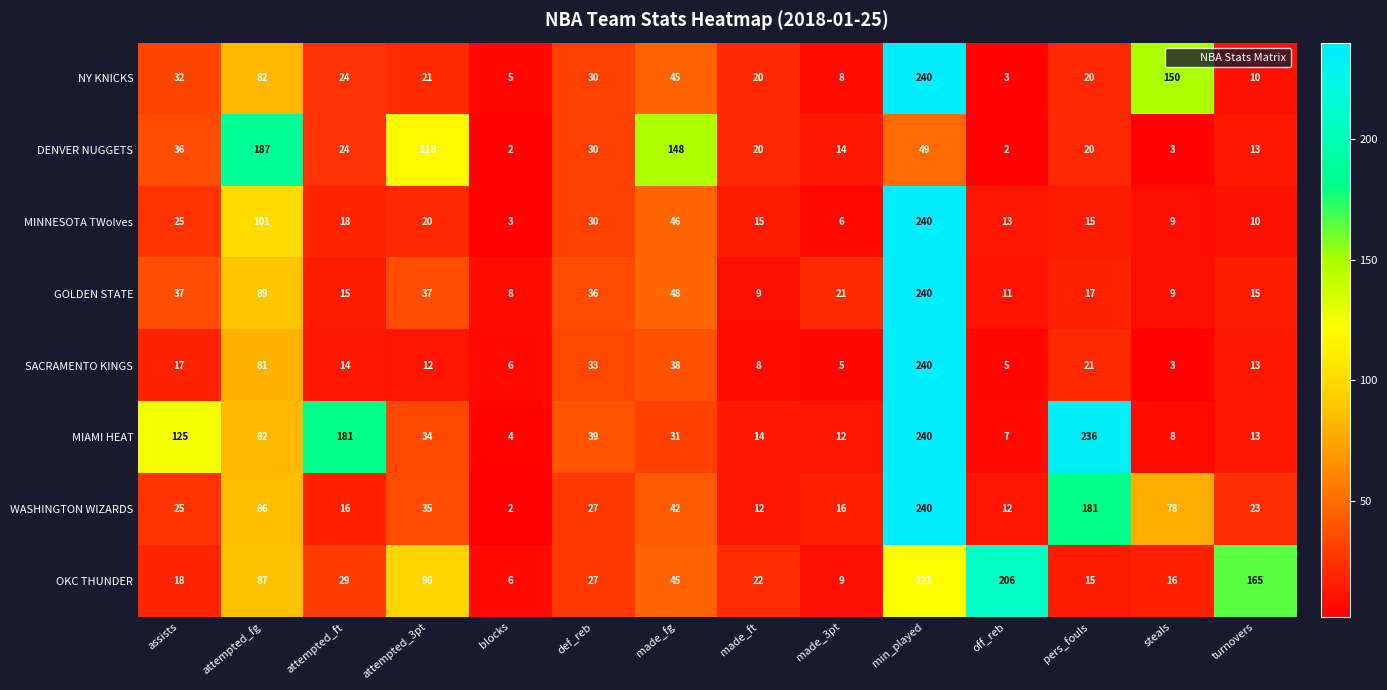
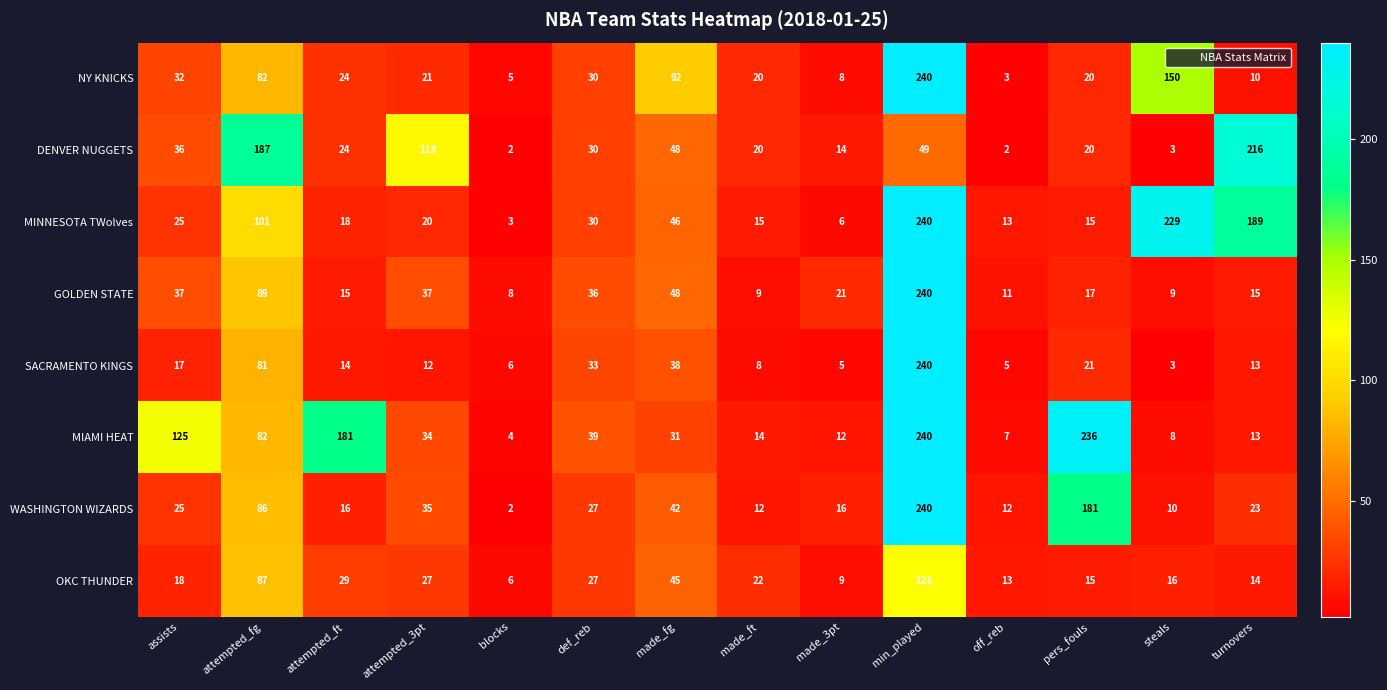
NY KNICKS, made_fg: 45 -> 92
DENVER NUGGETS, made_fg: 148 -> 48
DENVER NUGGETS, turnovers: 13 -> 216
MINNESOTA TWolves, steals: 9 -> 229
MINNESOTA TWolves, turnovers: 10 -> 189
WASHINGTON WIZARDS, steals: 78 -> 10
OKC THUNDER, attempted_3pt: 96 -> 27
OKC THUNDER, off_reb: 206 -> 13
OKC THUNDER, turnovers: 165 -> 14
